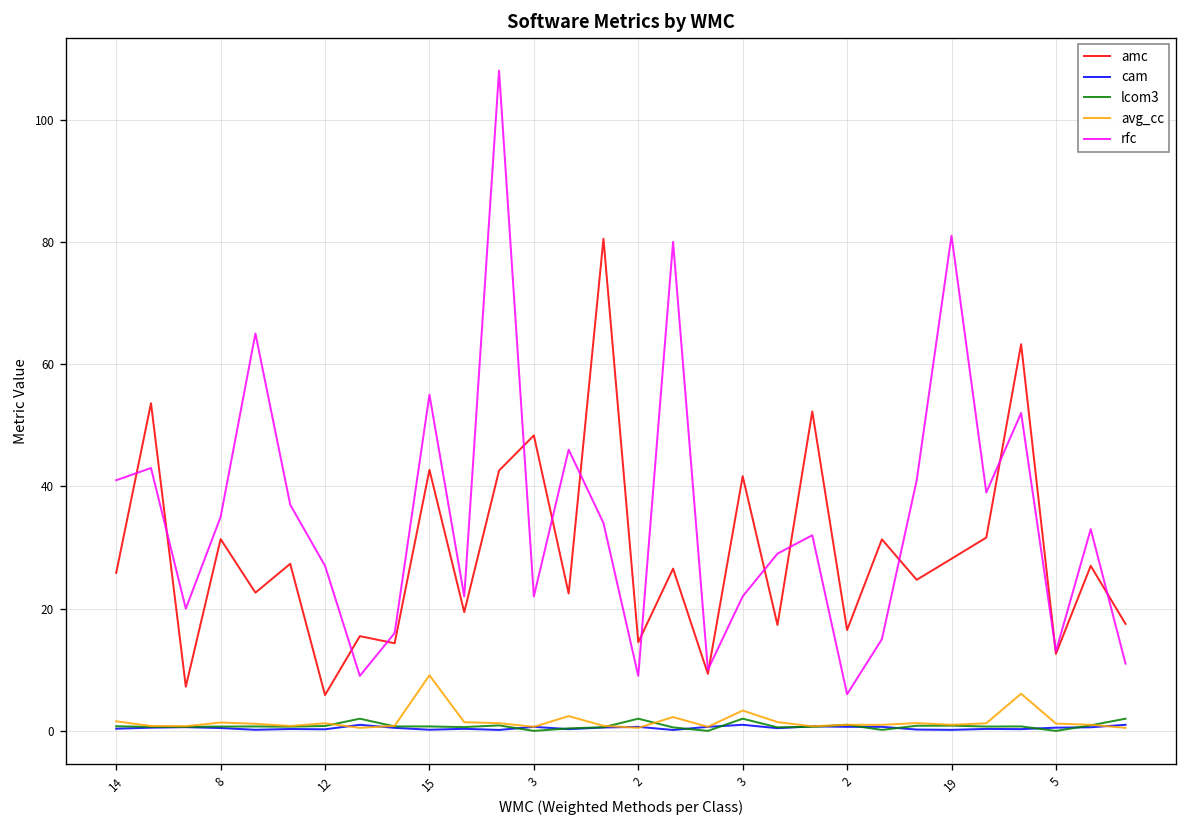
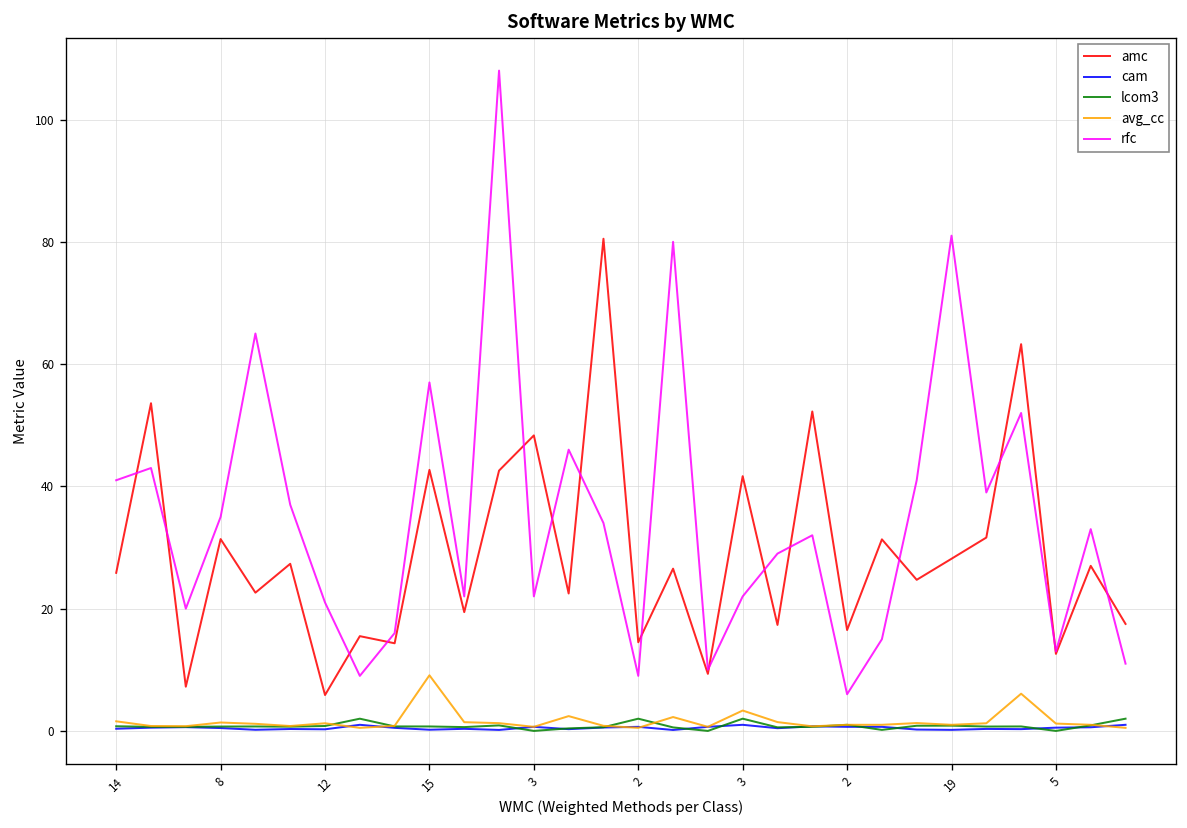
rfc, 12: 27 -> 21
rfc, 15: 55 -> 57
